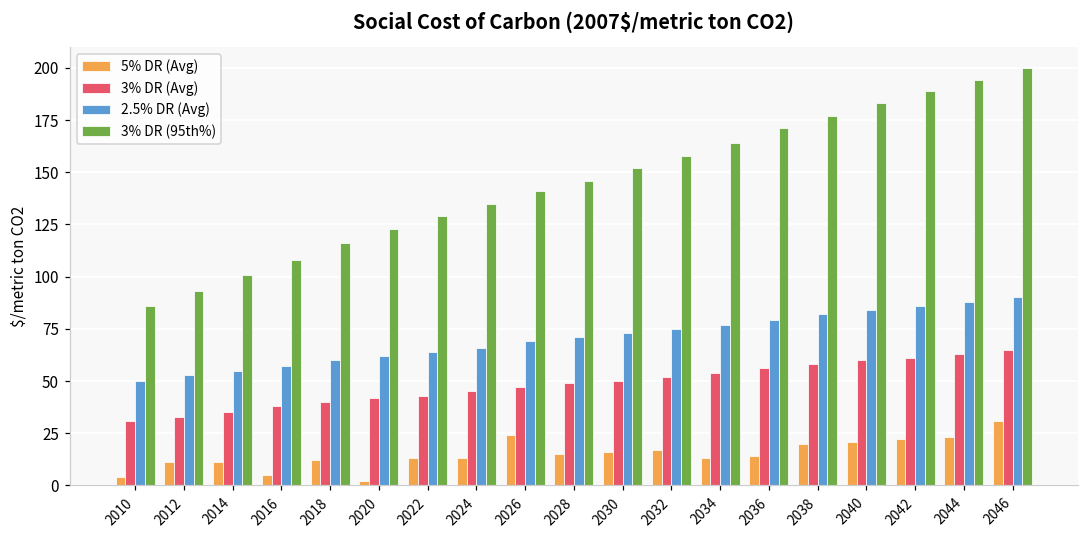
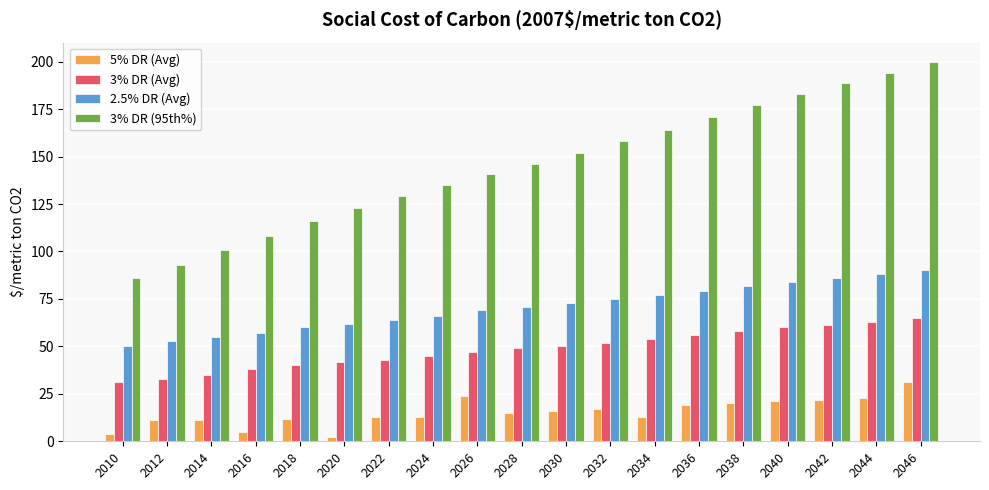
5% DR (Avg), 2036: 14 -> 19
